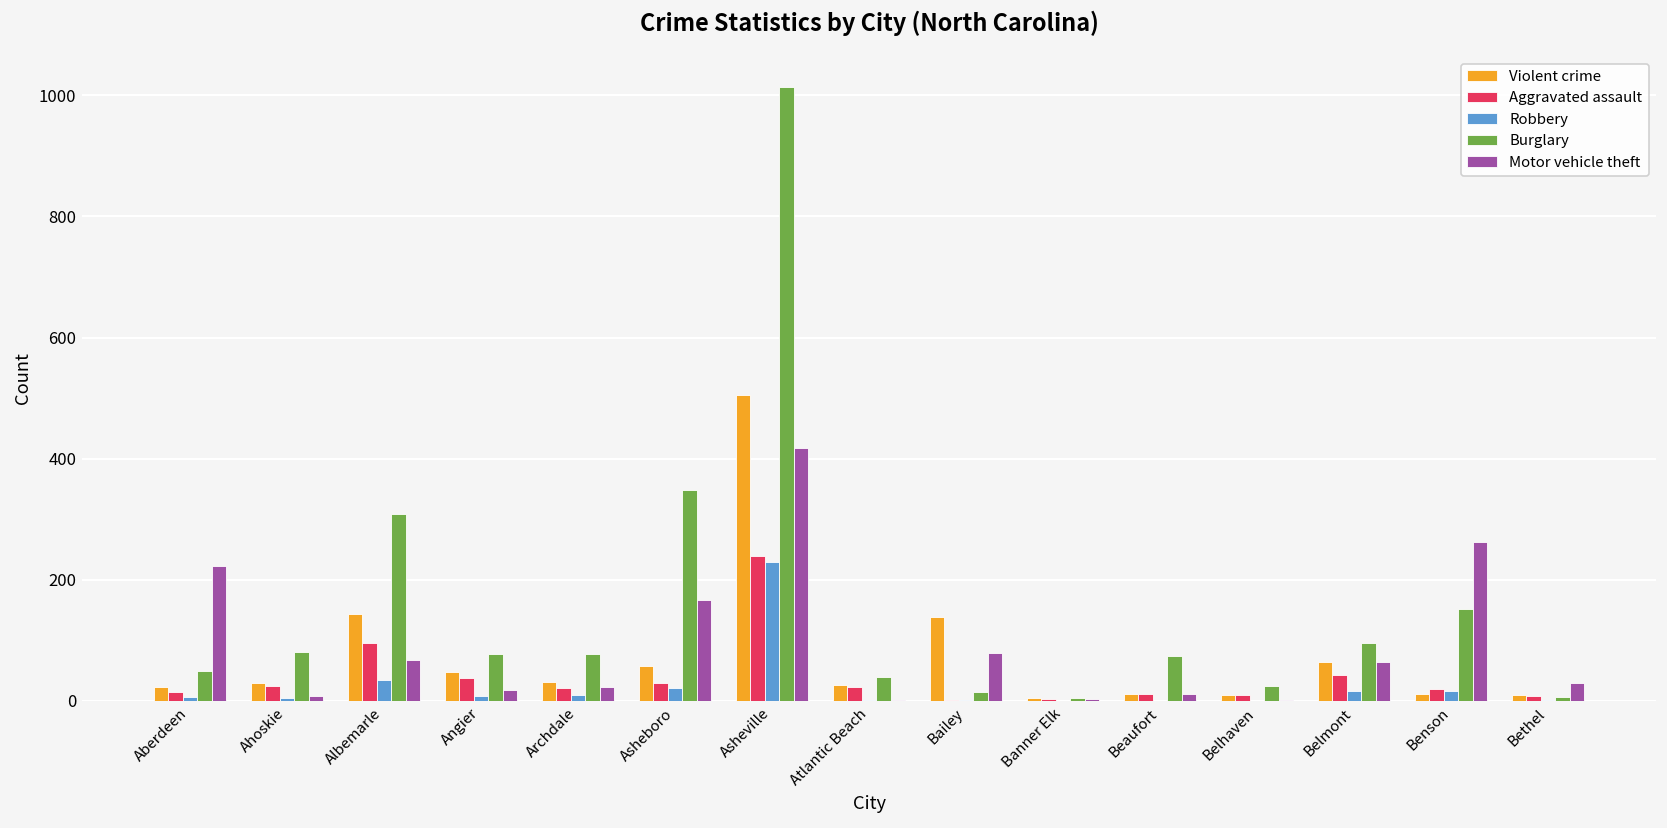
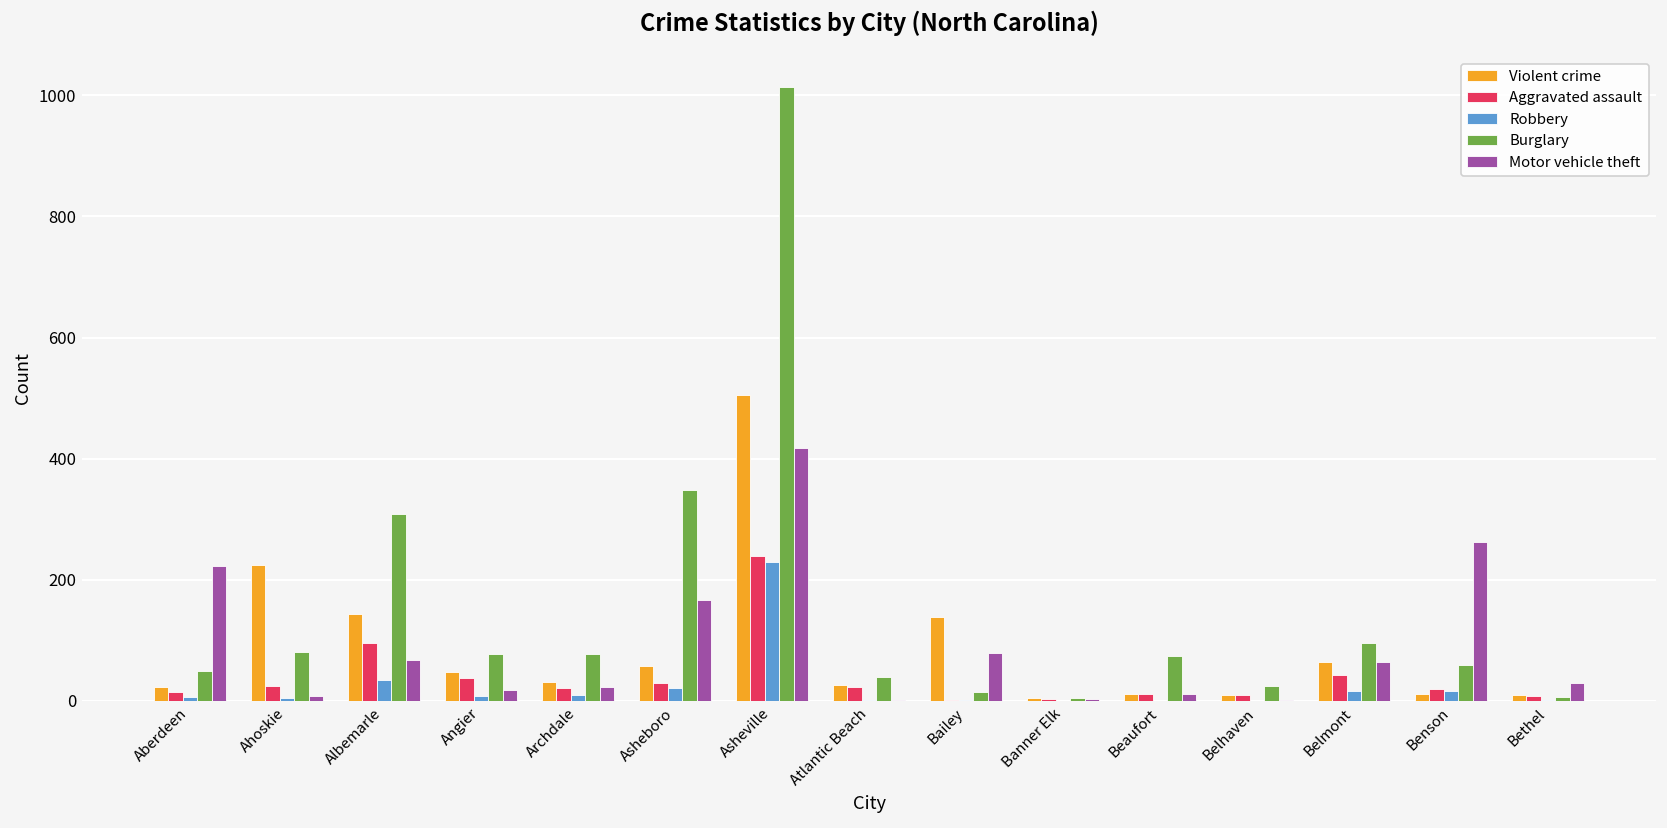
Violent crime, Ahoskie: 30 -> 230
Burglary, Benson: 150 -> 60
